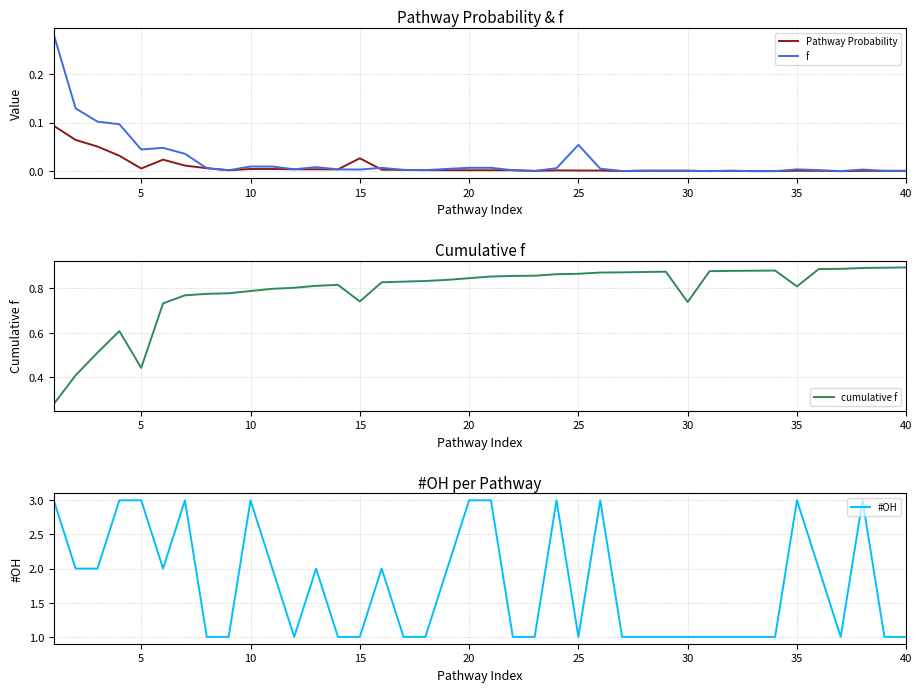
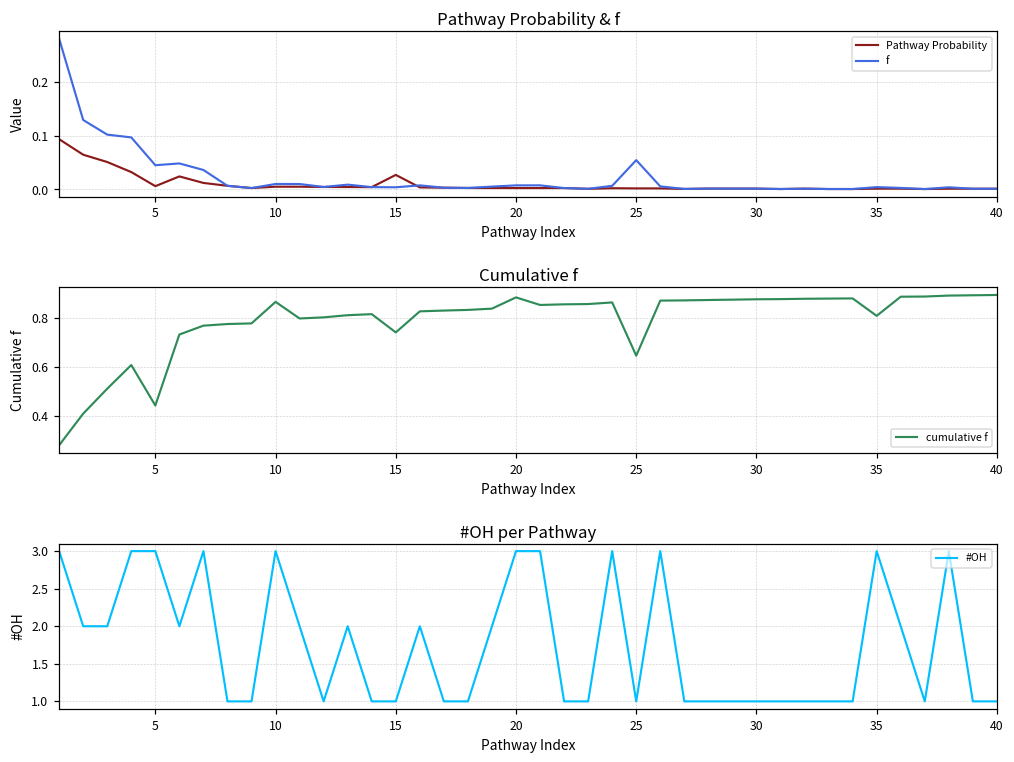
Cumulative f, 10: 0.79 -> 0.87
Cumulative f, 20: 0.85 -> 0.88
Cumulative f, 25: 0.87 -> 0.65
Cumulative f, 30: 0.74 -> 0.88
